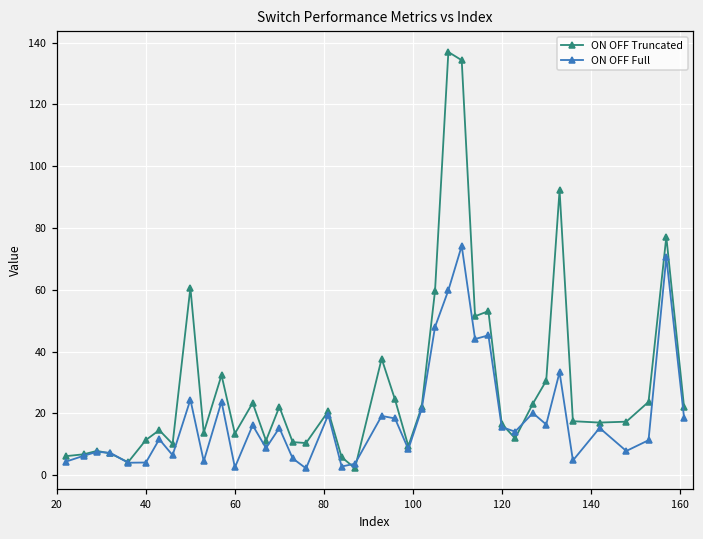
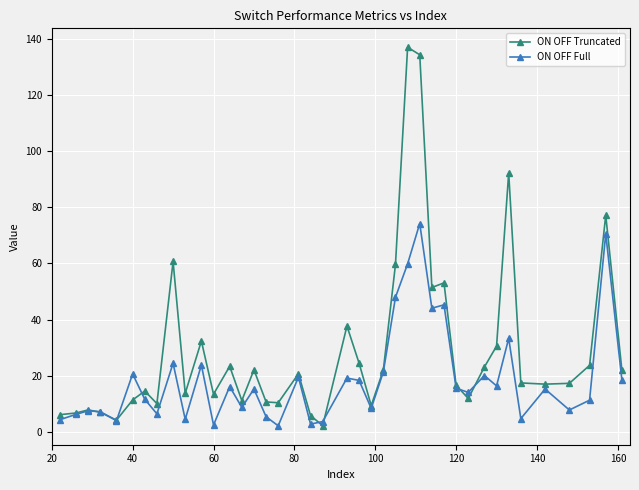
ON OFF Full, 40: 4 -> 21
